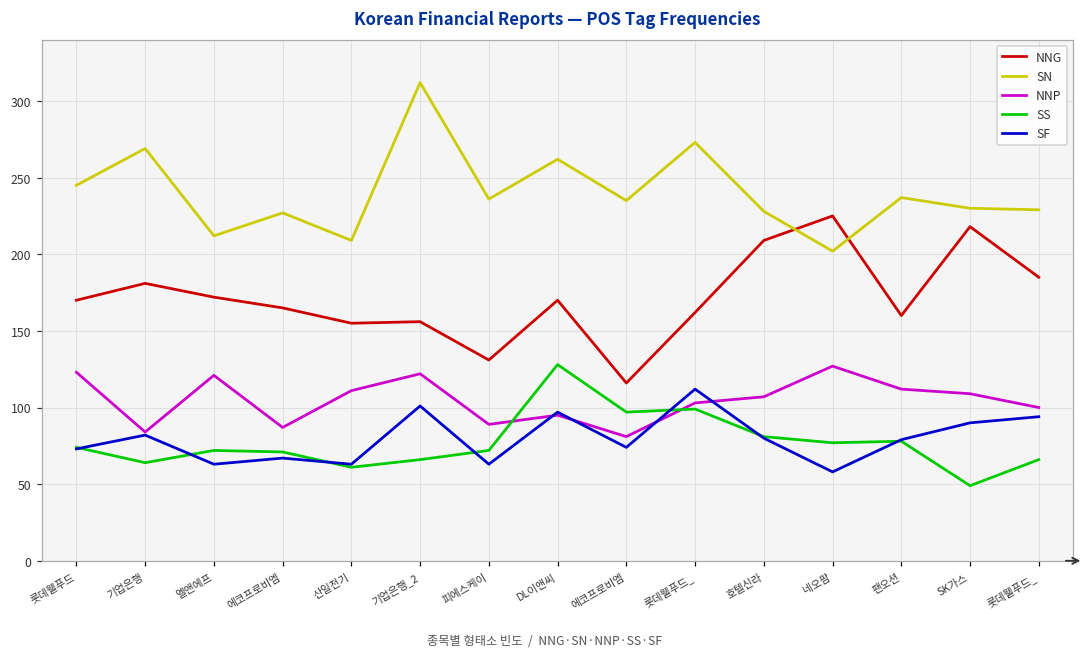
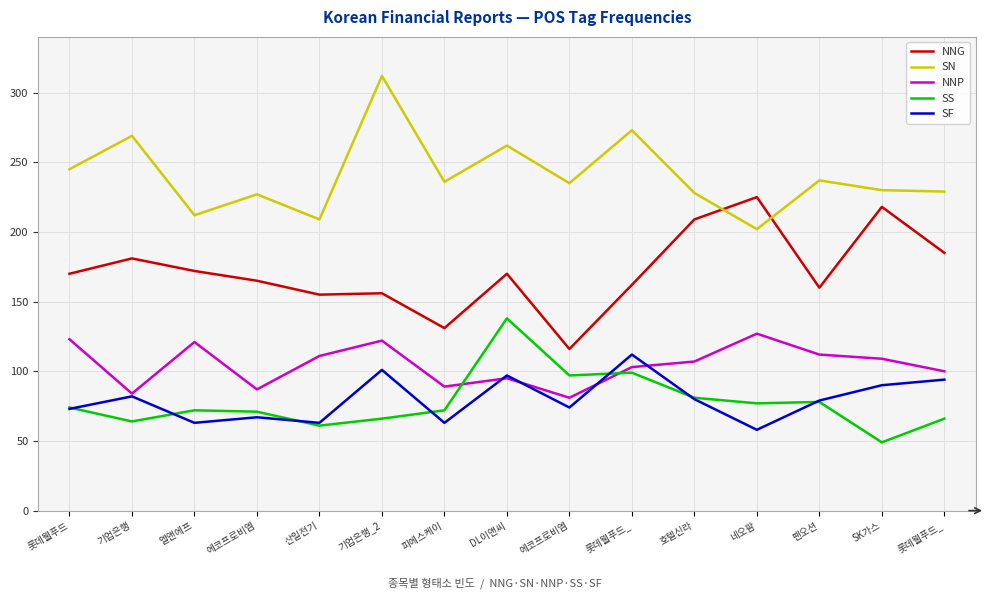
SS, DL이앤씨: 128 -> 138
